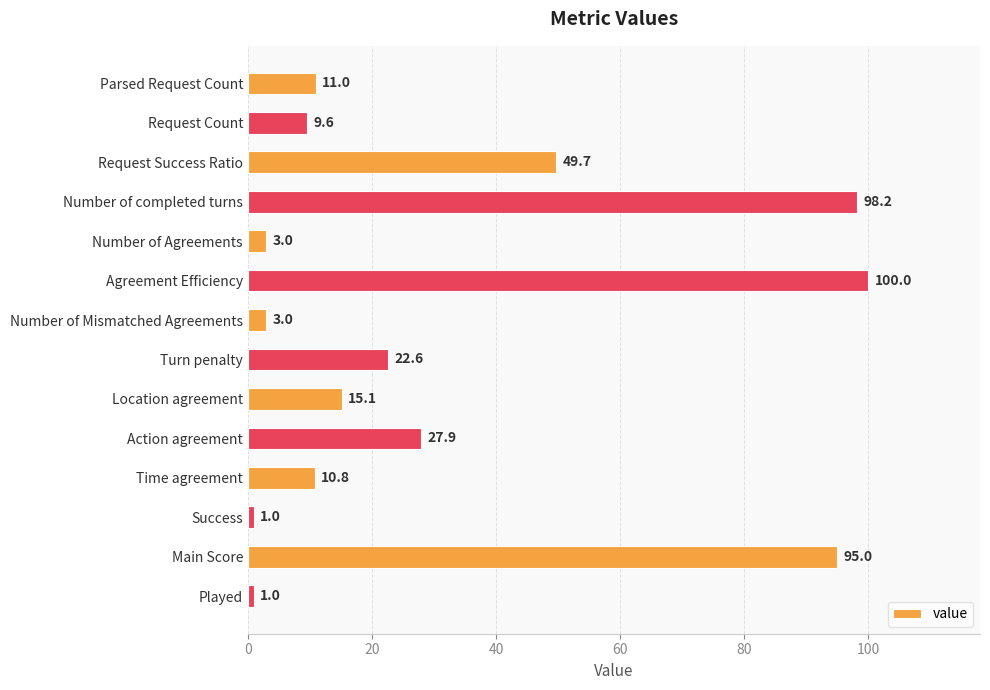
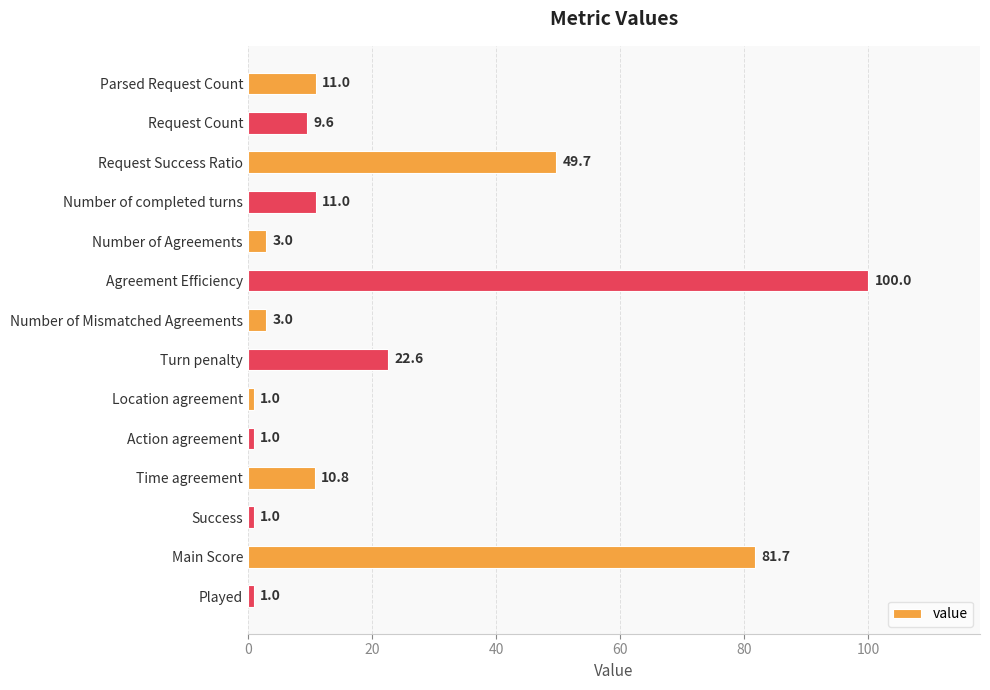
Number of completed turns: 98.2 -> 11.0
Location agreement: 15.1 -> 1.0
Action agreement: 27.9 -> 1.0
Main Score: 95.0 -> 81.7
